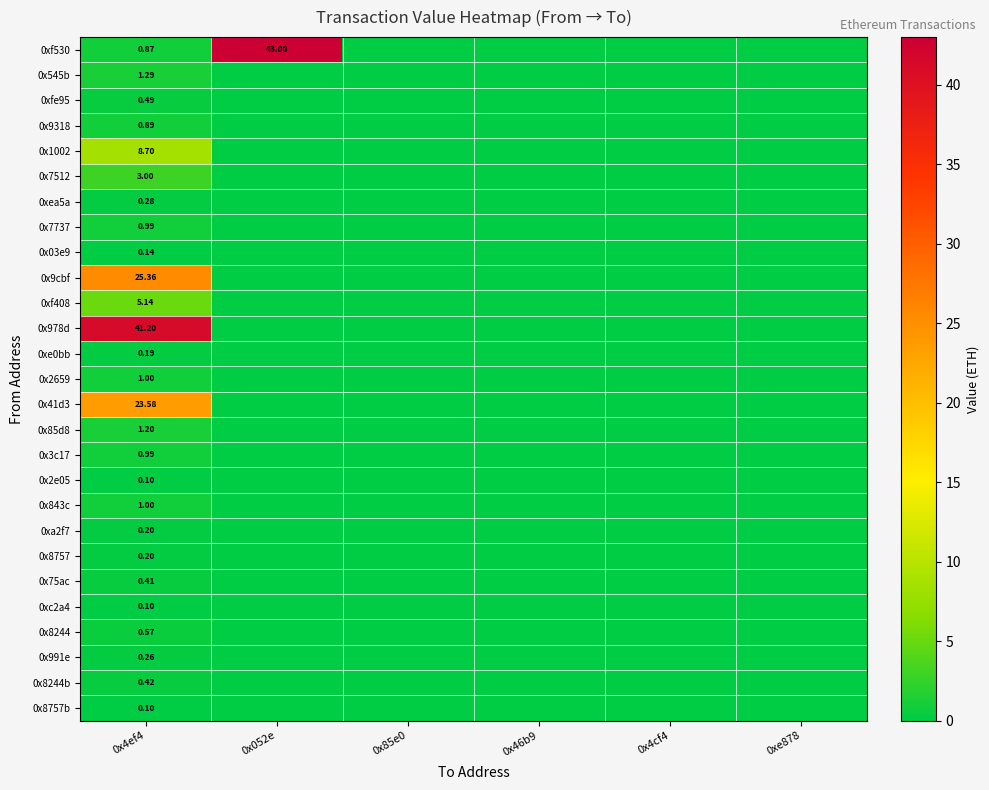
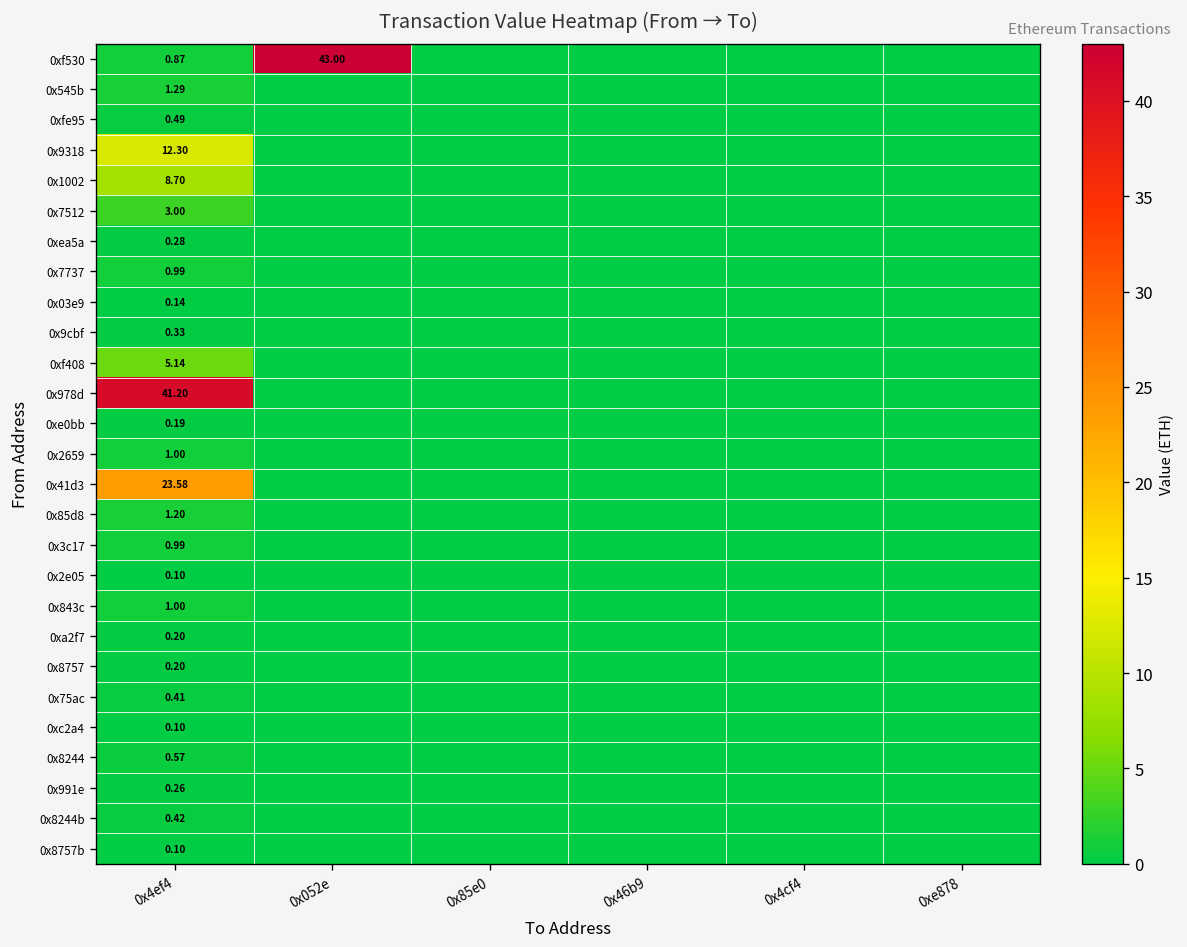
0x9318, 0x4ef4: 0.89 -> 12.30
0x9cbf, 0x4ef4: 25.36 -> 0.33
